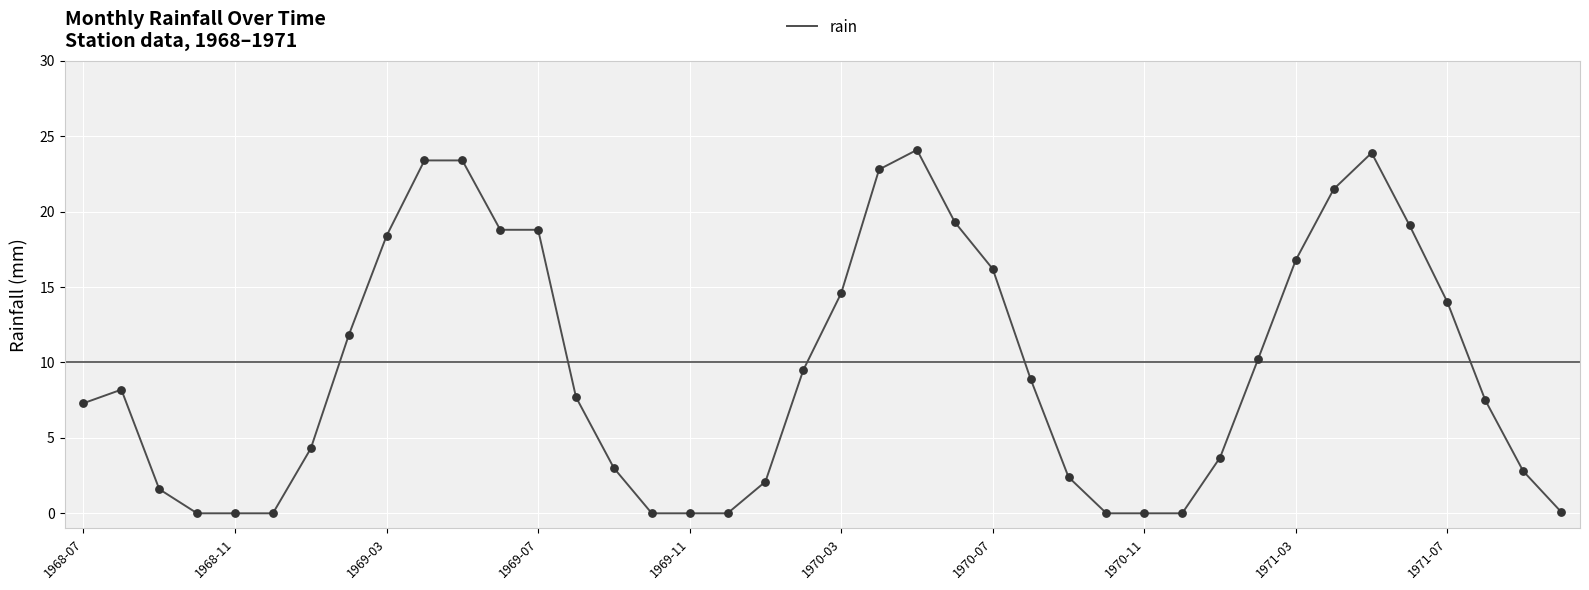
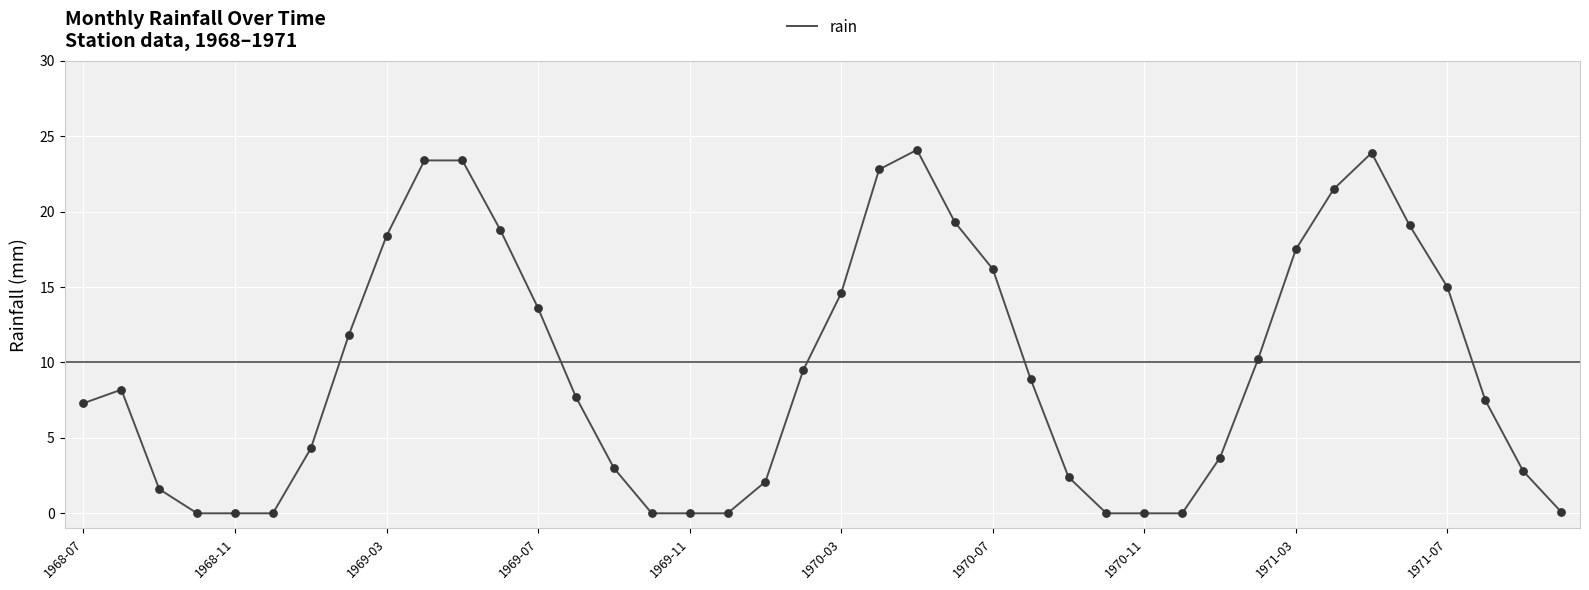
1969-07: 18.8 -> 13.6
1971-03: 16.8 -> 17.5
1971-07: 14 -> 15
